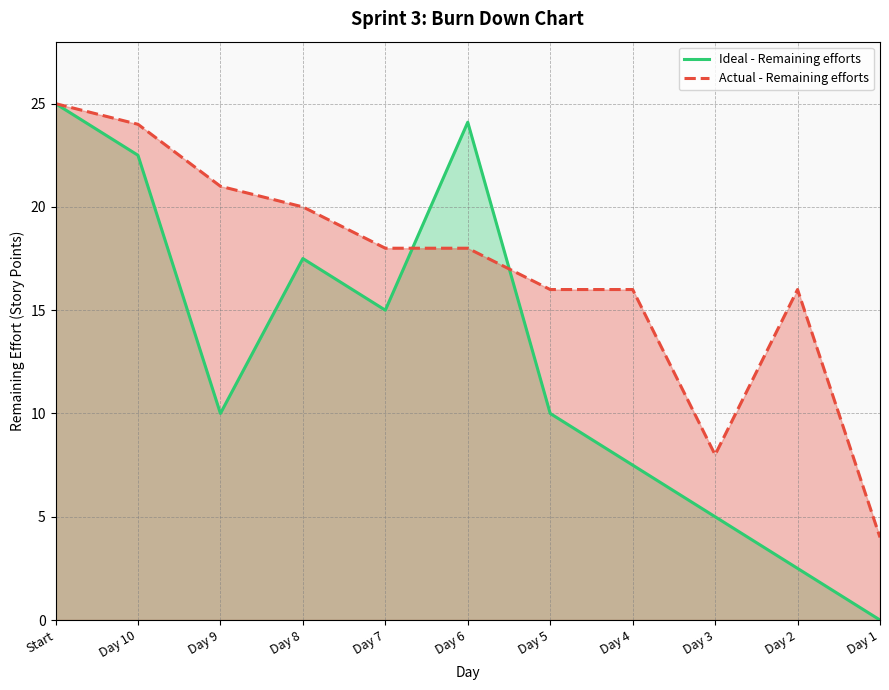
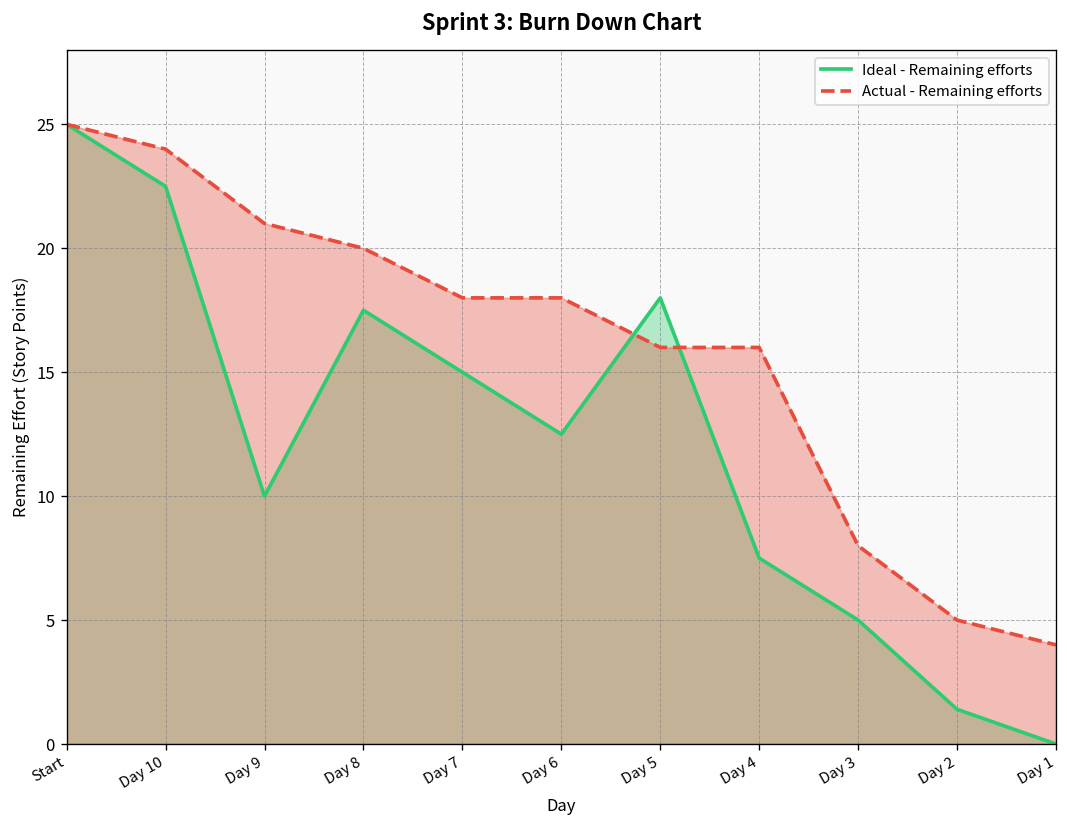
Ideal - Remaining efforts, Day 6: 24.1 -> 12.5
Ideal - Remaining efforts, Day 5: 10 -> 18
Ideal - Remaining efforts, Day 2: 2.5 -> 1.4
Actual - Remaining efforts, Day 2: 16 -> 5
